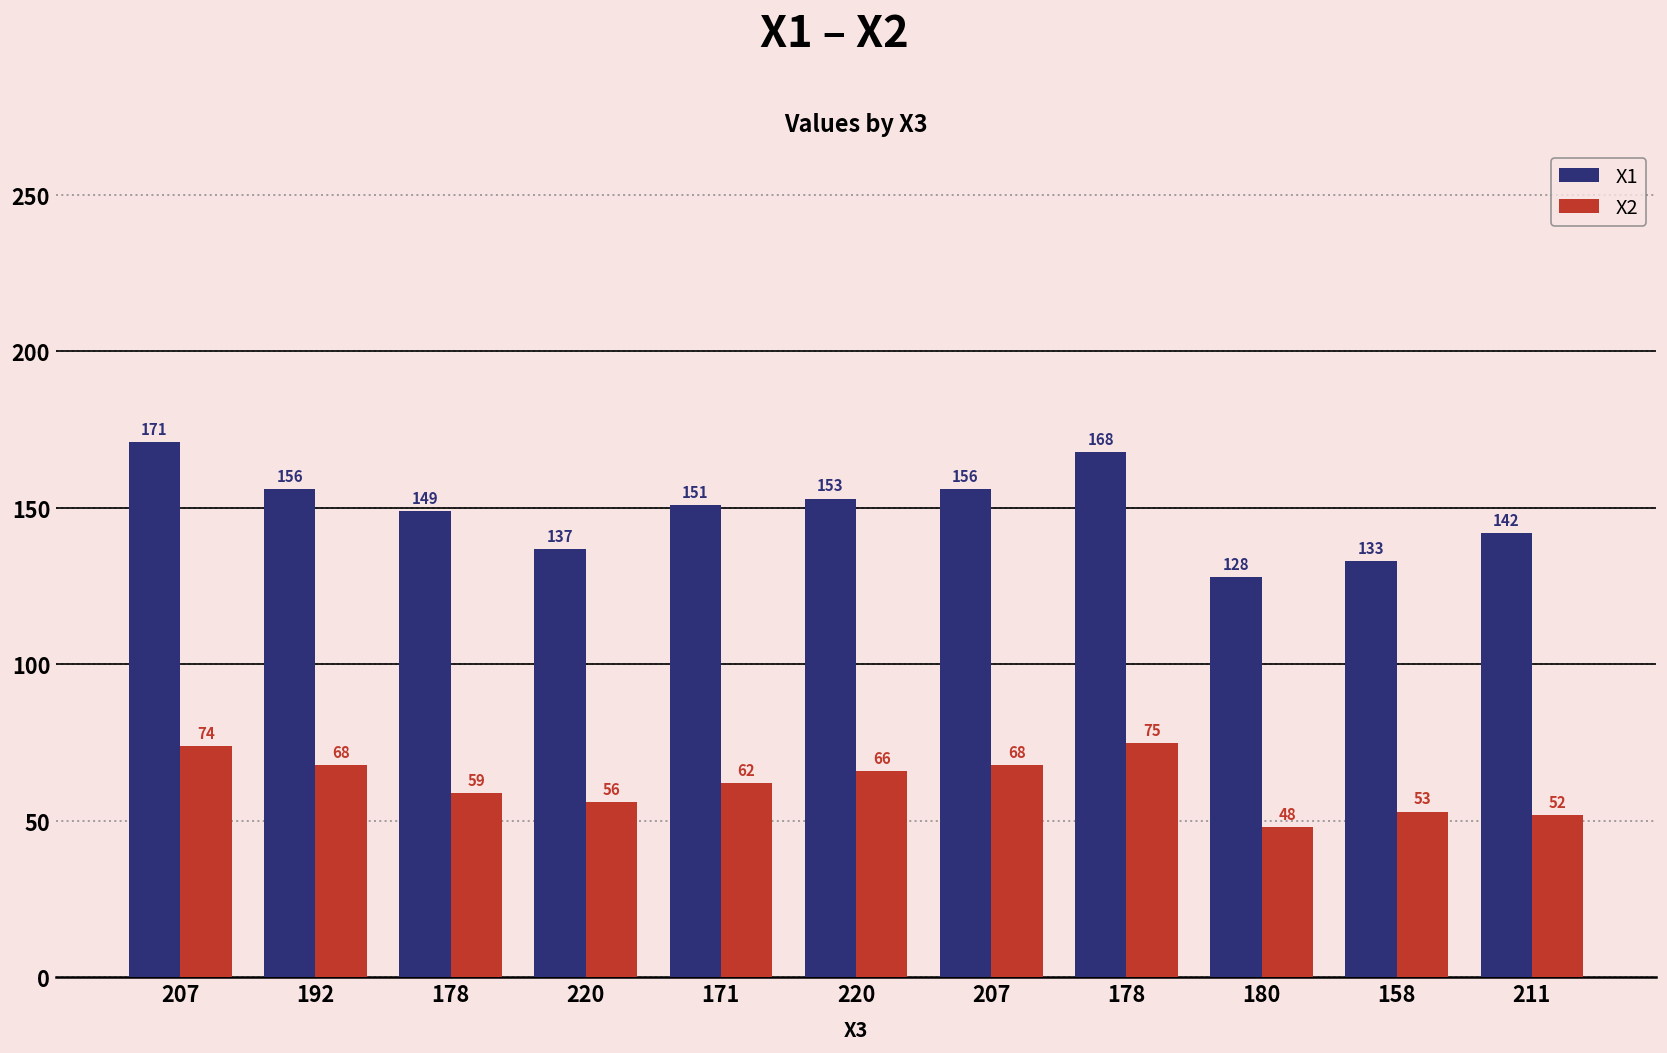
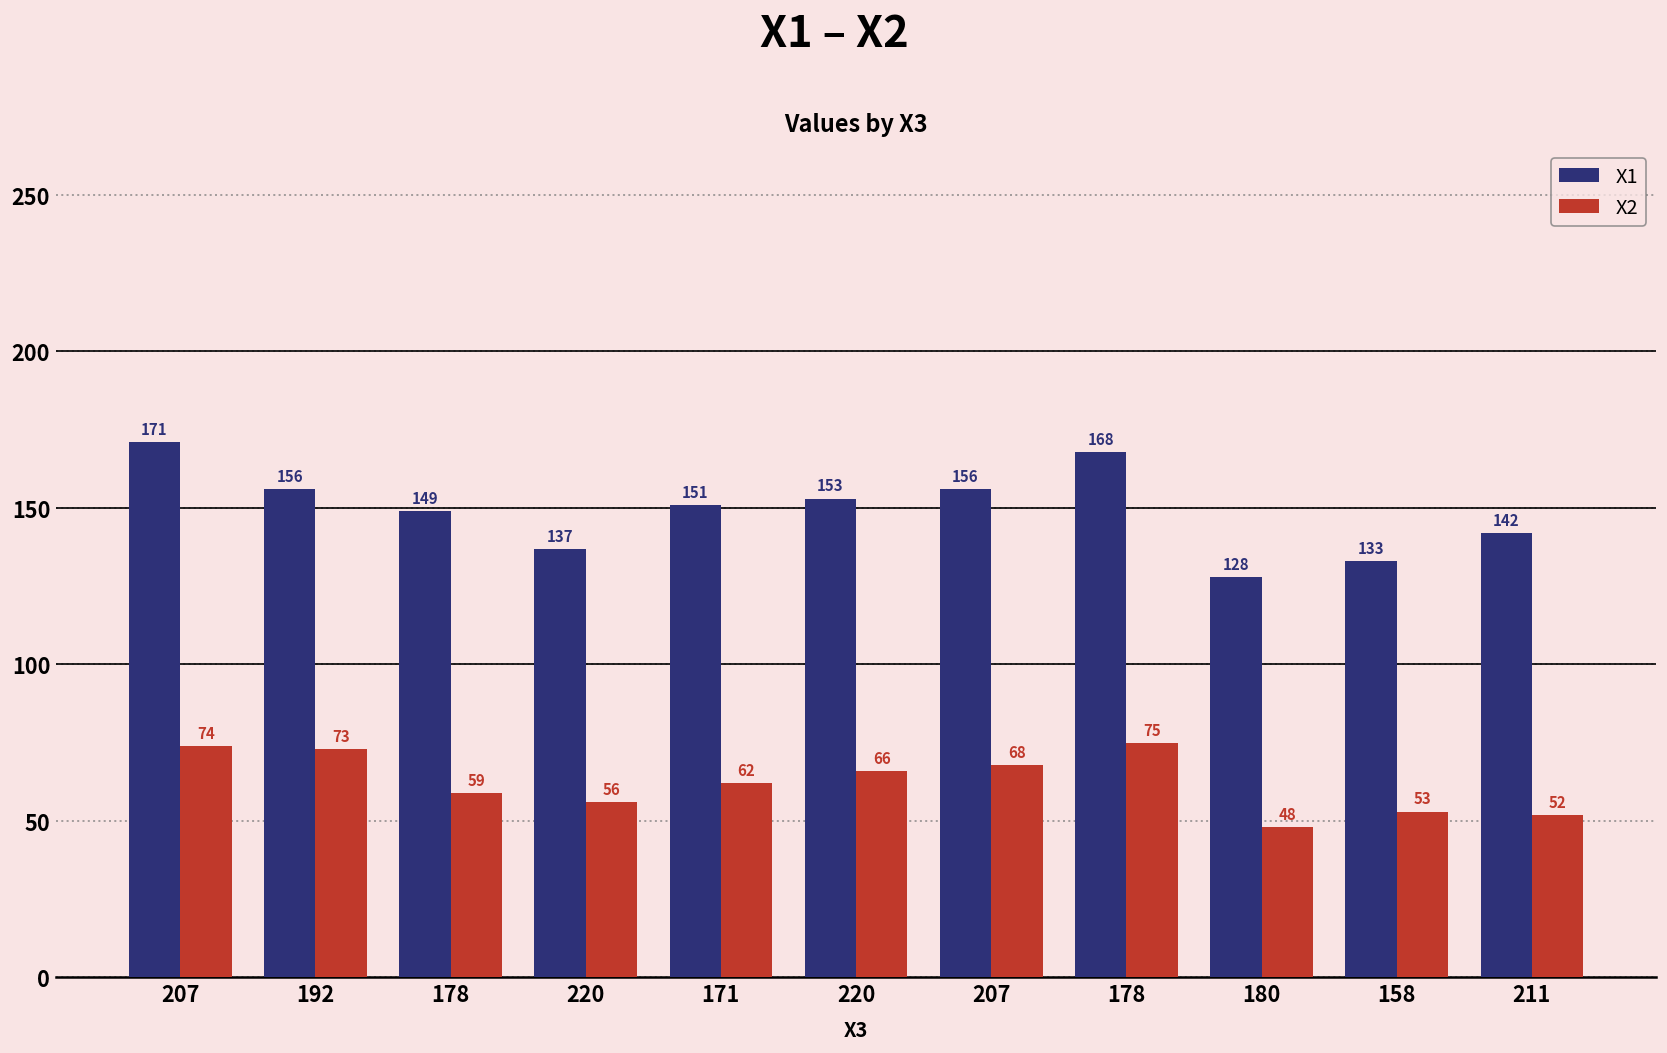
X2, 192: 68 -> 73
